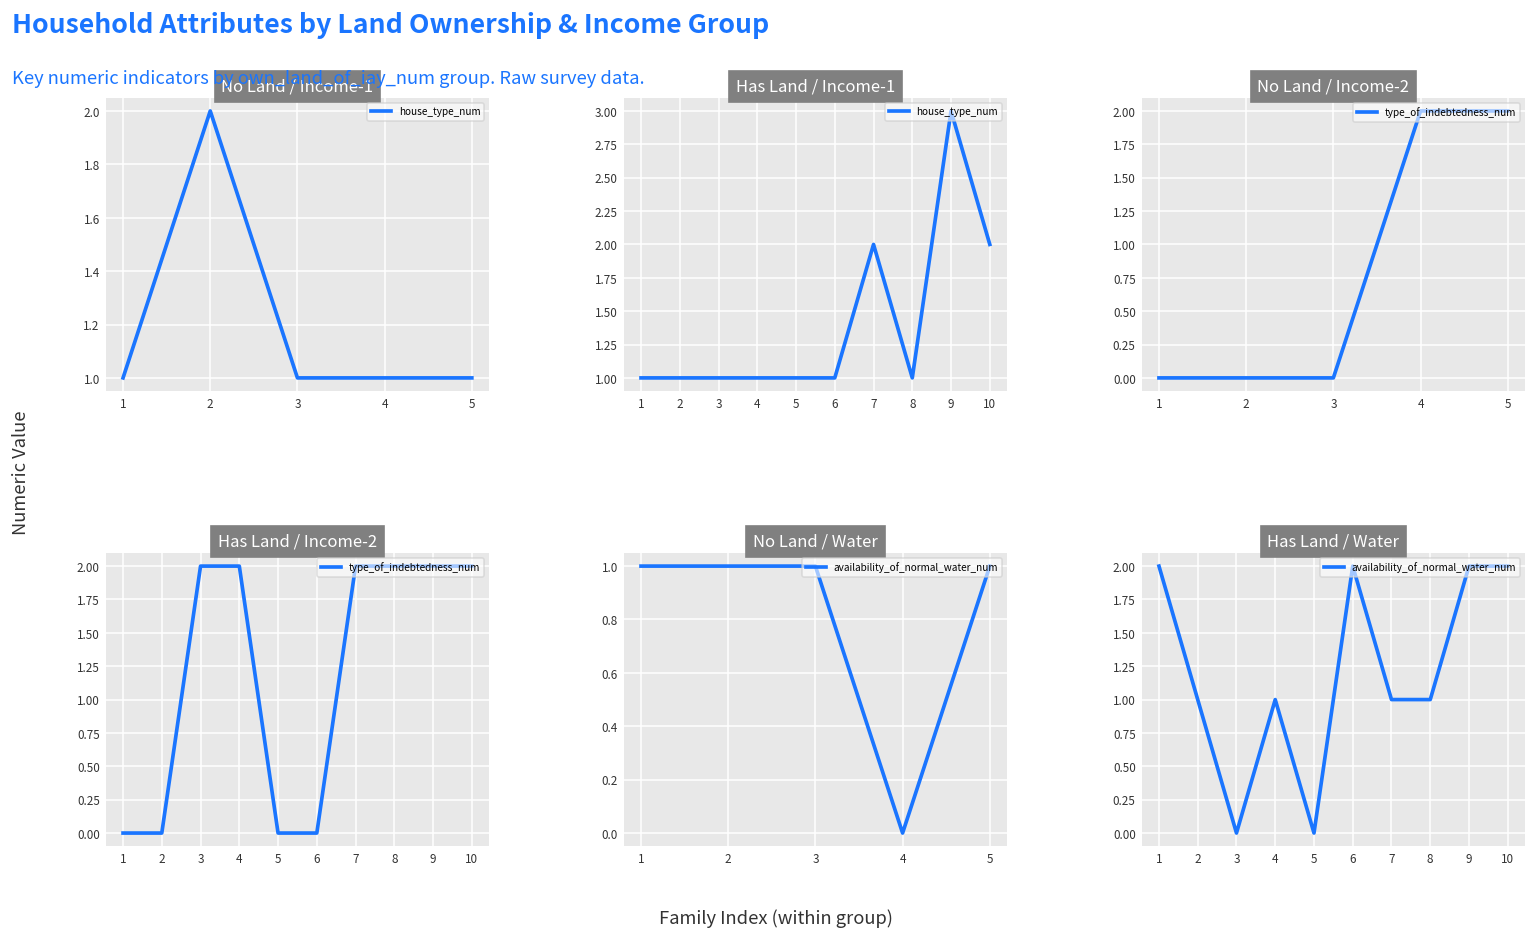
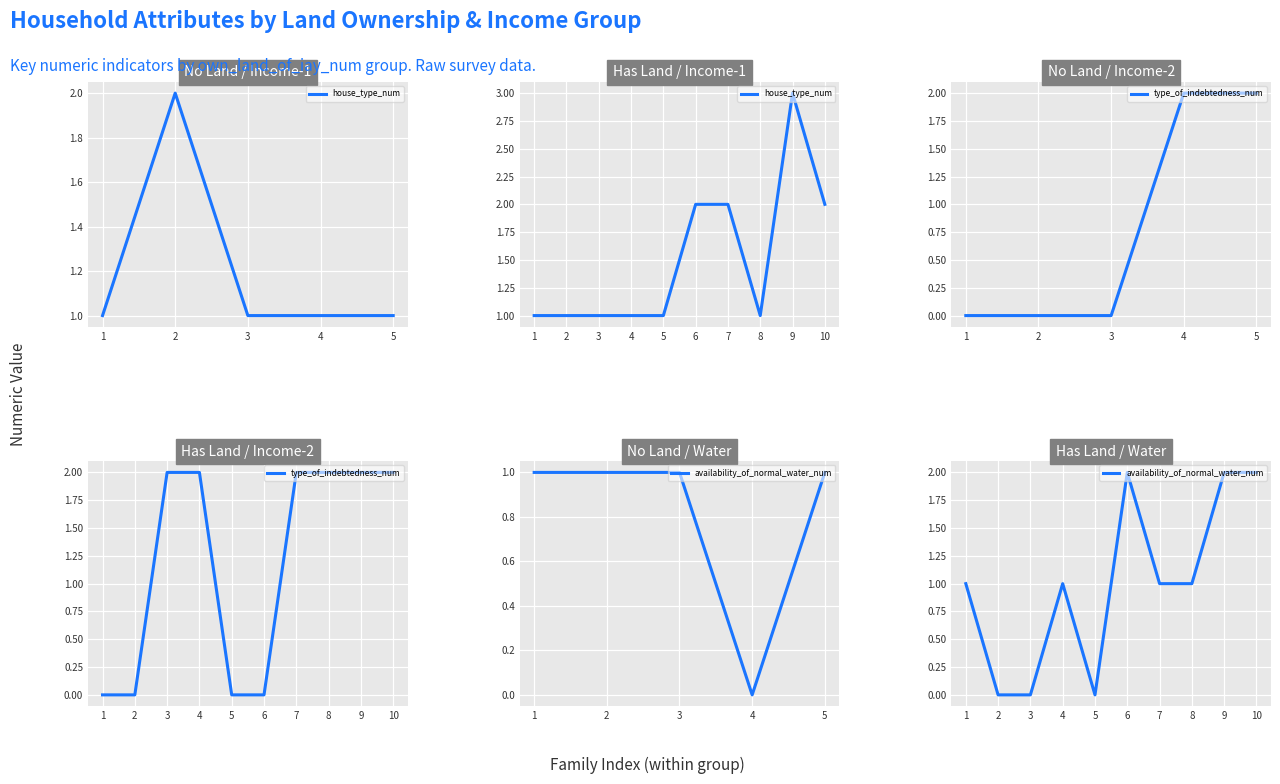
Has Land / Income-1, 6: 1 -> 2
Has Land / Water, 1: 2 -> 1
Has Land / Water, 2: 1 -> 0
